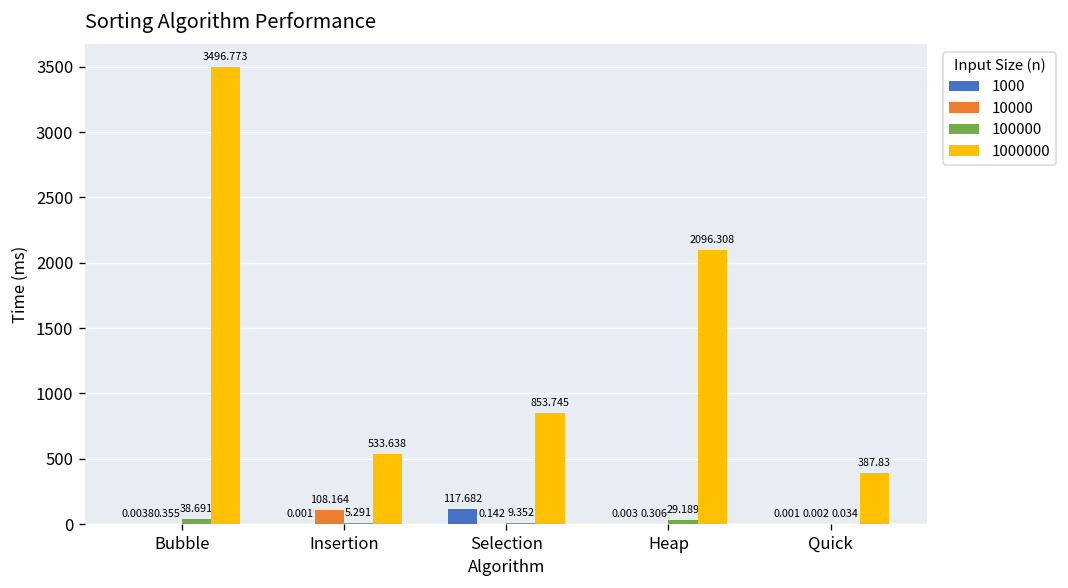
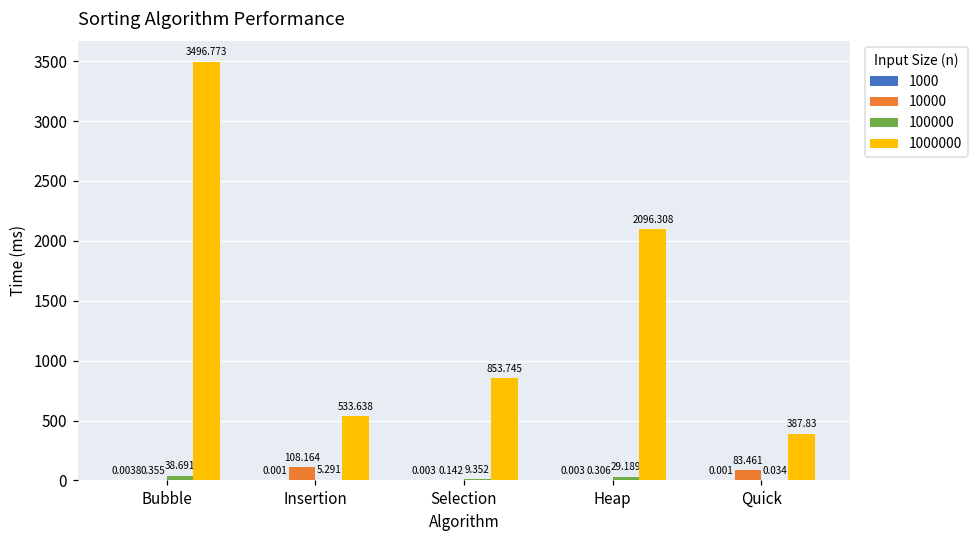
1000, Selection: 117.682 -> 0.003
10000, Quick: 0.002 -> 83.461
